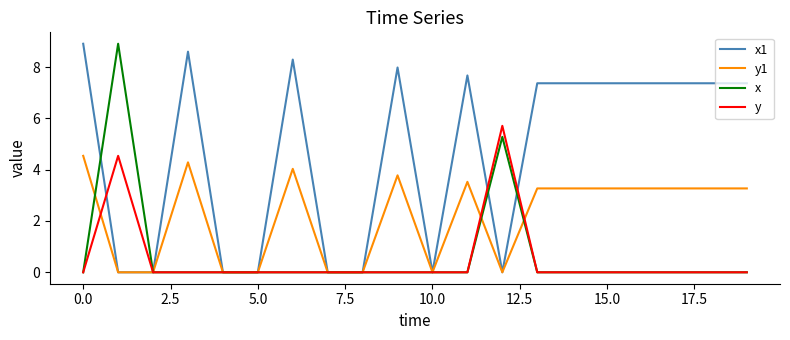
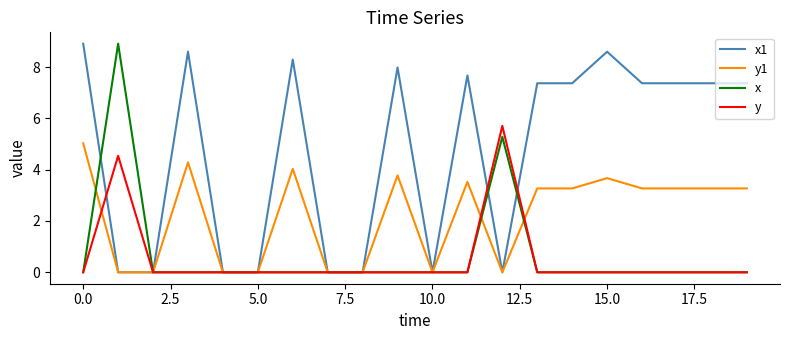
y1, 0.0: 4.5 -> 5.0
x1, 15.0: 7.4 -> 8.6
y1, 15.0: 3.3 -> 3.7
